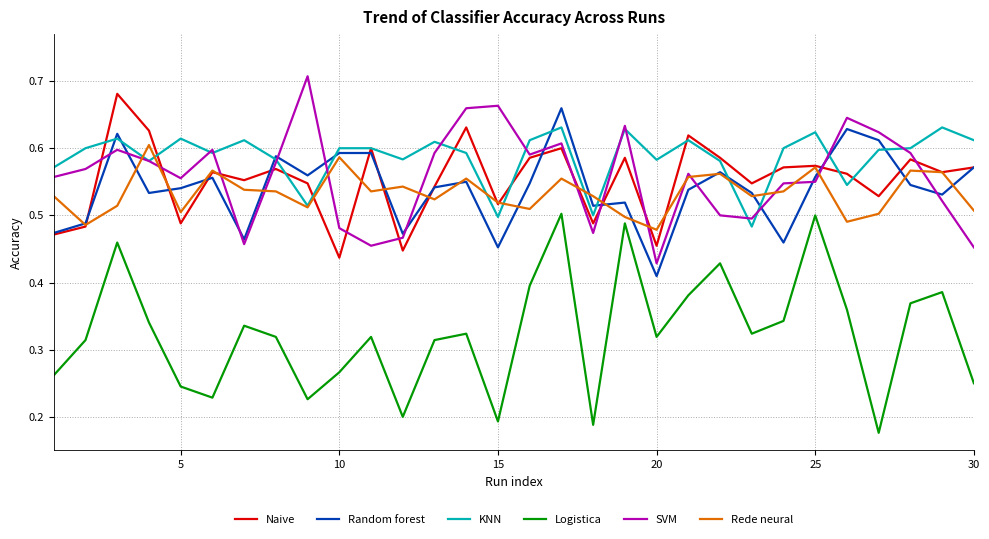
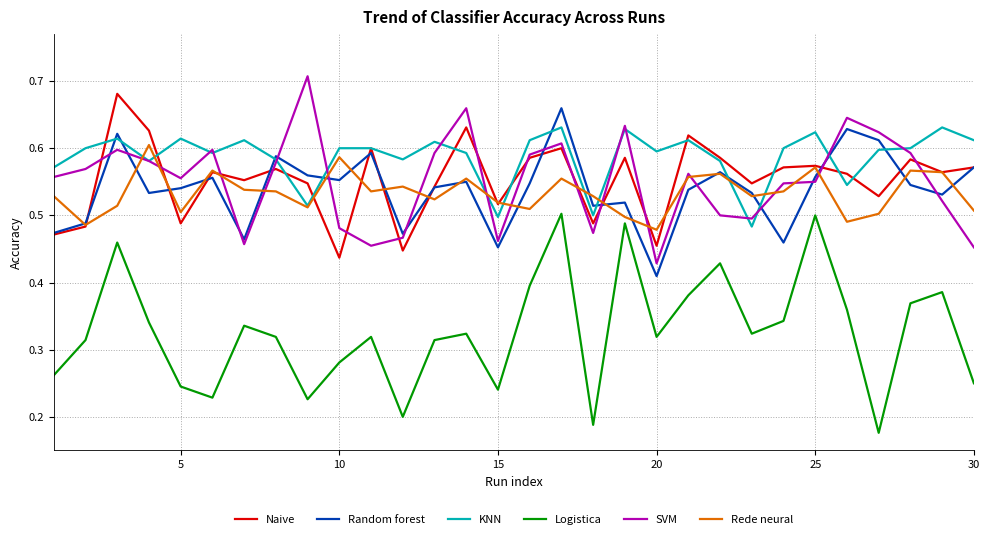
Random forest, 10: 0.59 -> 0.55
Logistica, 10: 0.27 -> 0.28
Logistica, 15: 0.19 -> 0.24
SVM, 15: 0.66 -> 0.46
KNN, 20: 0.58 -> 0.60
